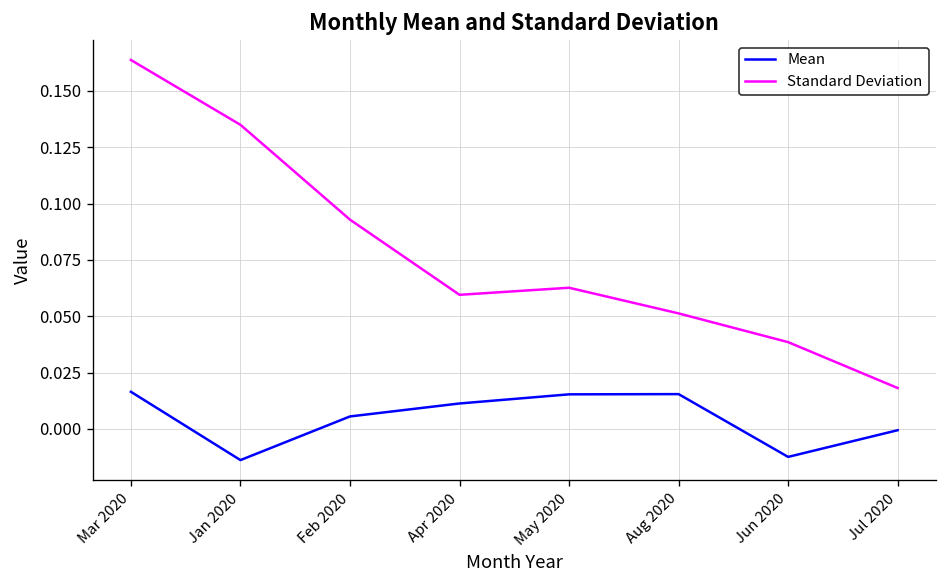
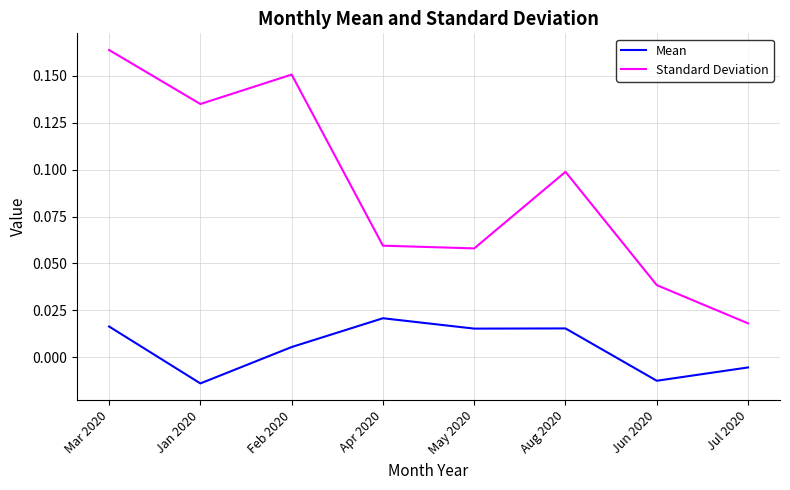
Standard Deviation, Feb 2020: 0.093 -> 0.151
Mean, Apr 2020: 0.011 -> 0.021
Standard Deviation, May 2020: 0.063 -> 0.058
Standard Deviation, Aug 2020: 0.051 -> 0.099
Mean, Jul 2020: -0.001 -> -0.005
